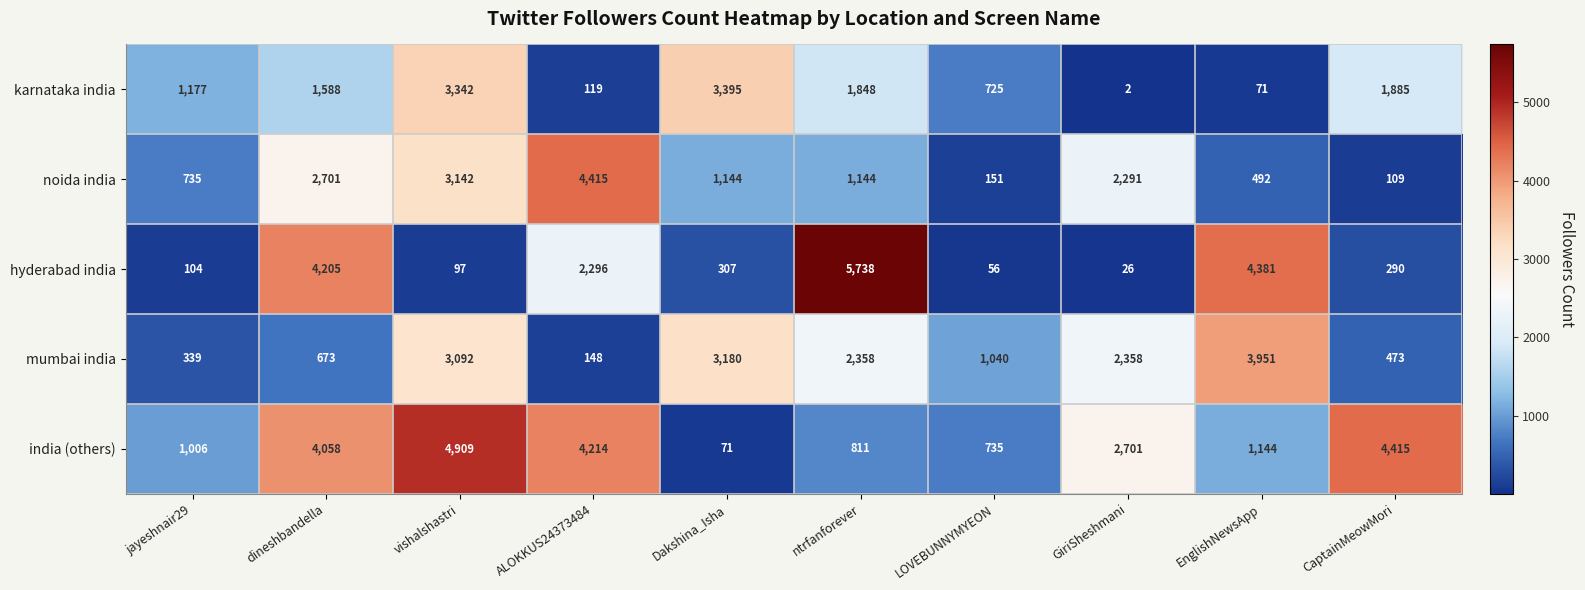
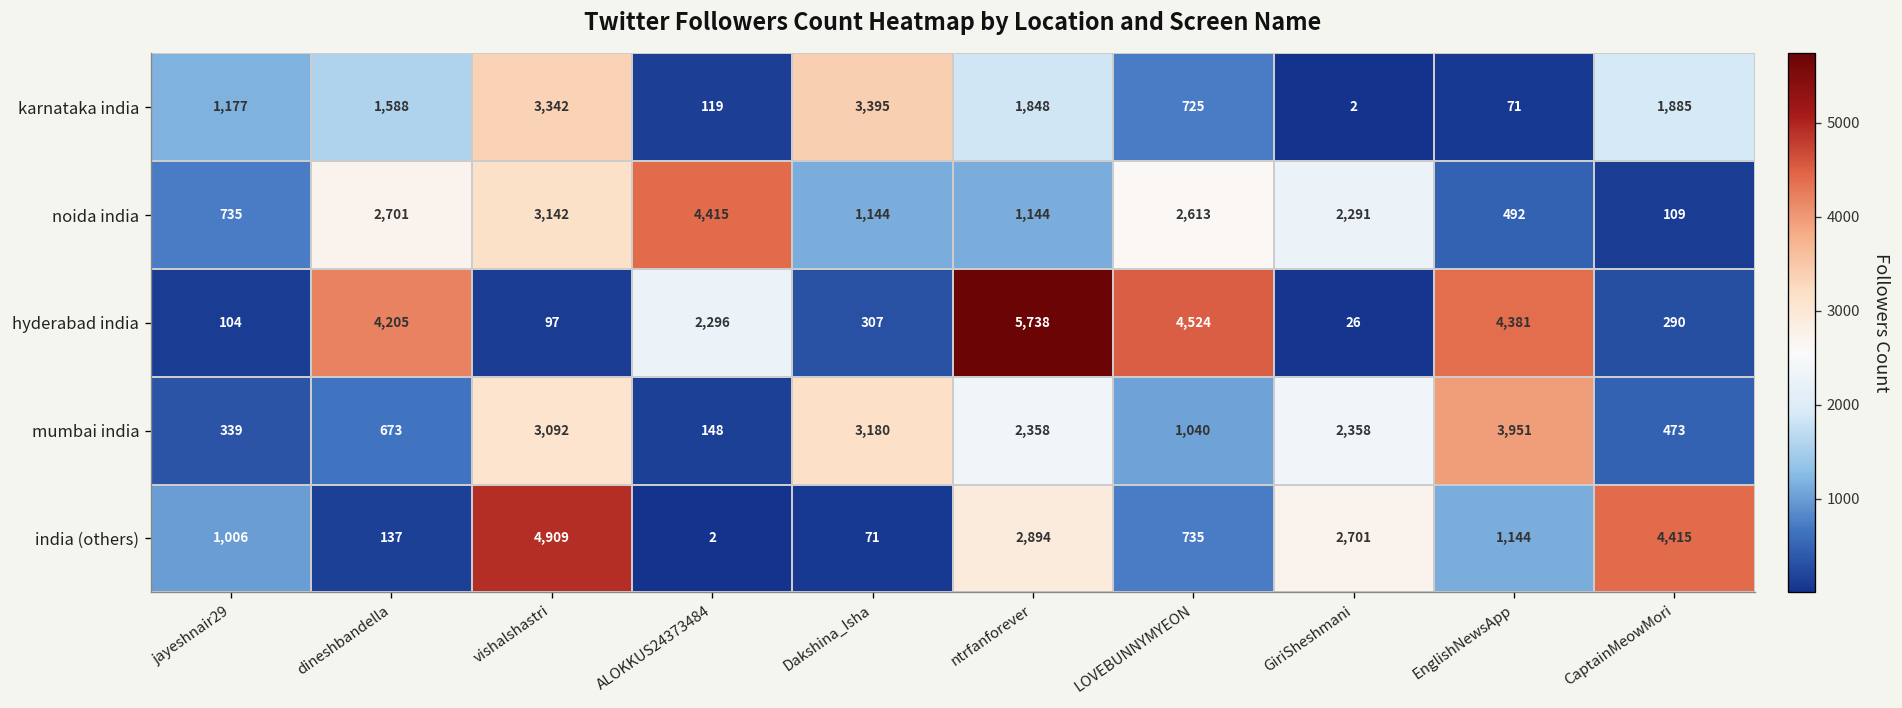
noida india, LOVEBUNNYMYEON: 151 -> 2,613
hyderabad india, LOVEBUNNYMYEON: 56 -> 4,524
india (others), dineshbandella: 4,058 -> 137
india (others), ALOKKUS24373484: 4,214 -> 2
india (others), ntrfanforever: 811 -> 2,894
